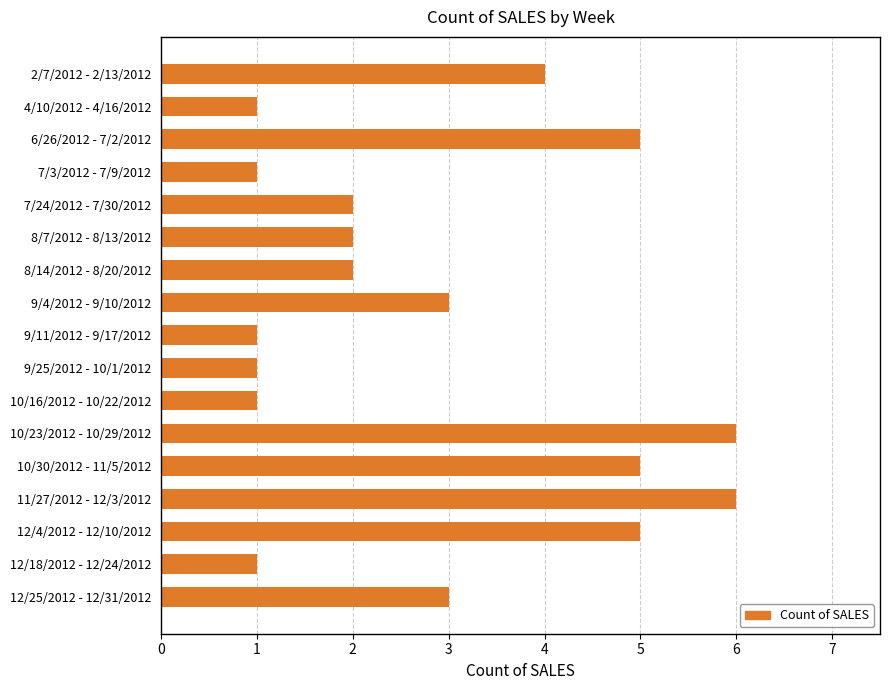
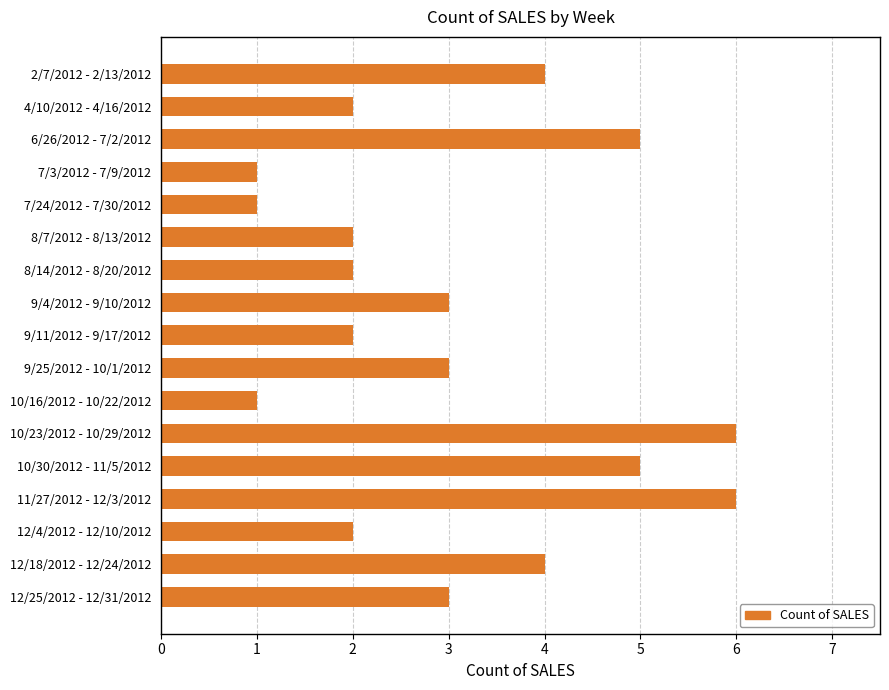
4/10/2012 - 4/16/2012: 1 -> 2
7/24/2012 - 7/30/2012: 2 -> 1
9/11/2012 - 9/17/2012: 1 -> 2
9/25/2012 - 10/1/2012: 1 -> 3
12/4/2012 - 12/10/2012: 5 -> 2
12/18/2012 - 12/24/2012: 1 -> 4
